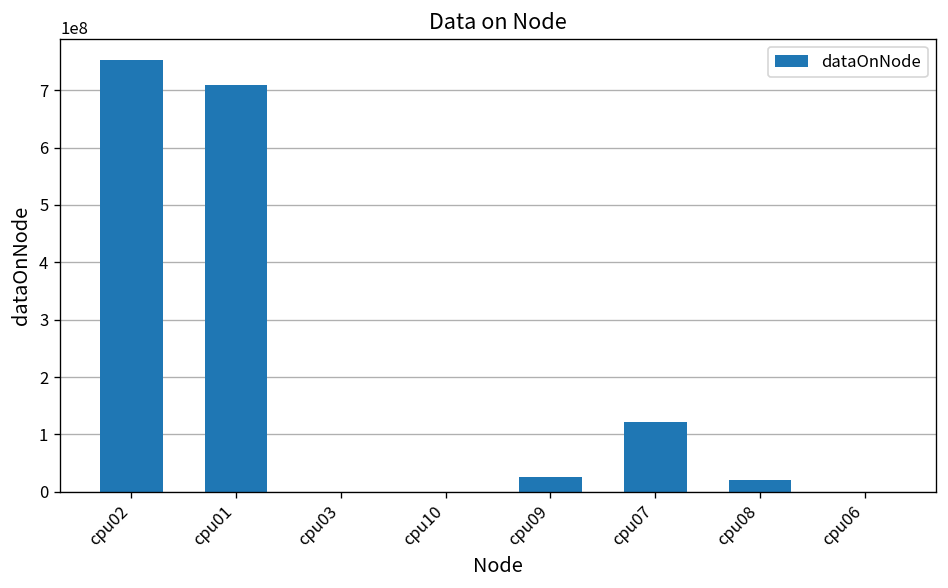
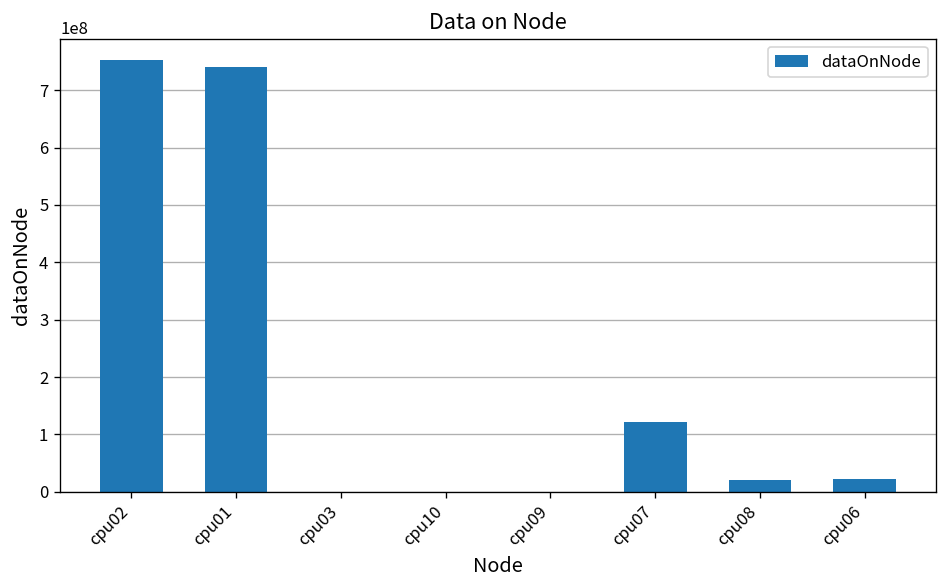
cpu01: 710000000 -> 740000000
cpu09: 30000000 -> 0
cpu06: 0 -> 20000000
